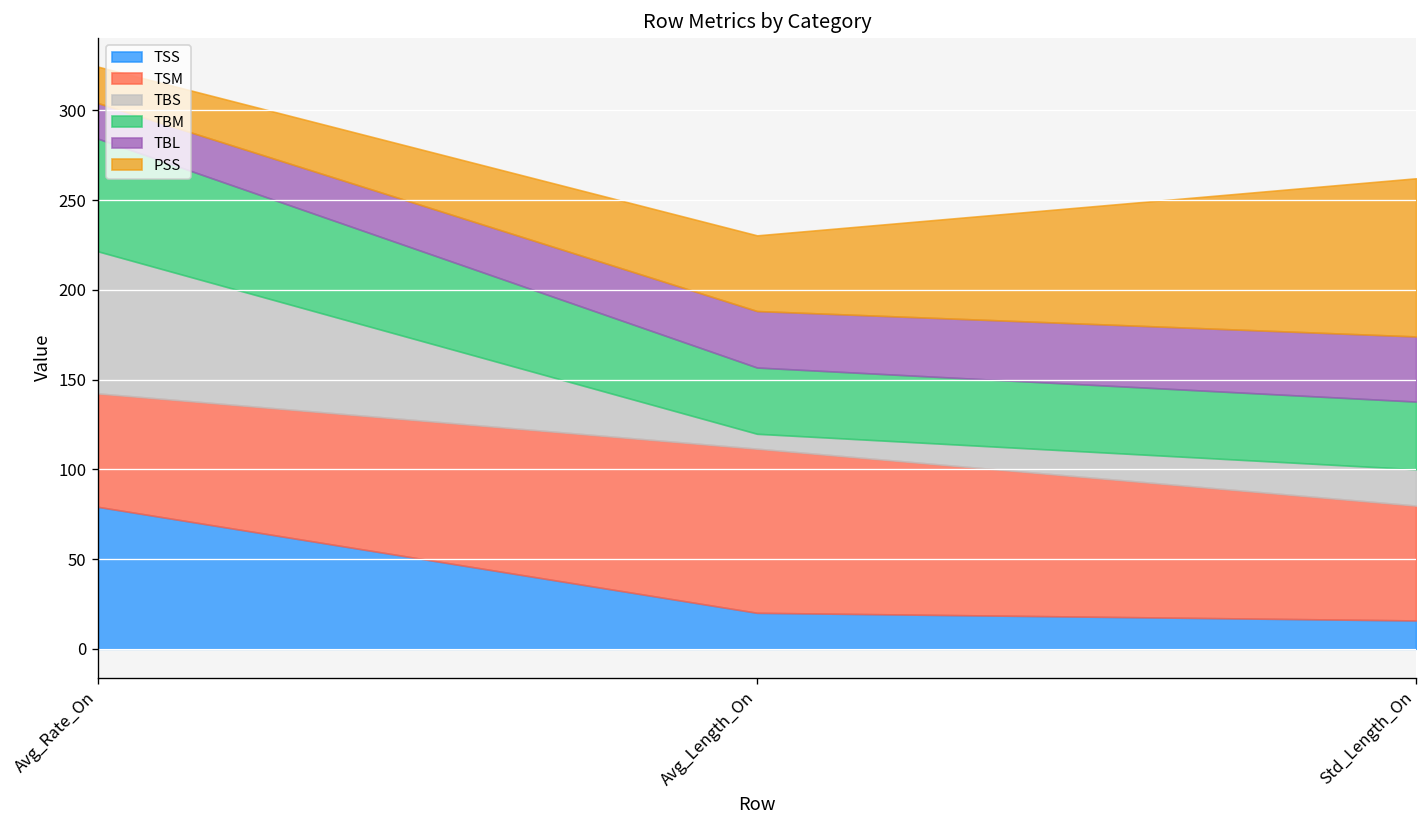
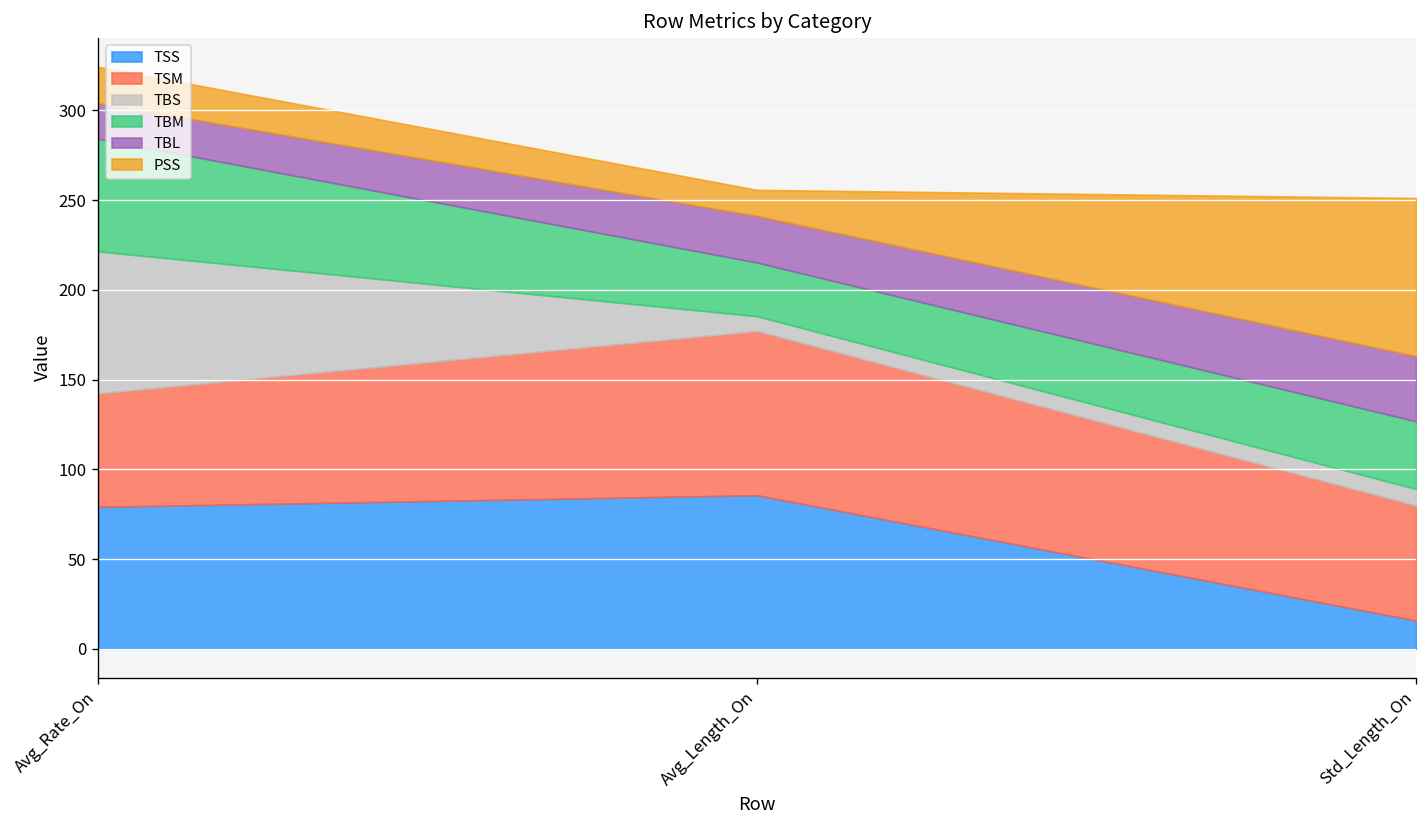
TSS, Avg_Length_On: 20 -> 86
TBM, Avg_Length_On: 37 -> 30
TBL, Avg_Length_On: 31 -> 26
PSS, Avg_Length_On: 42 -> 15
TBS, Std_Length_On: 20 -> 9
